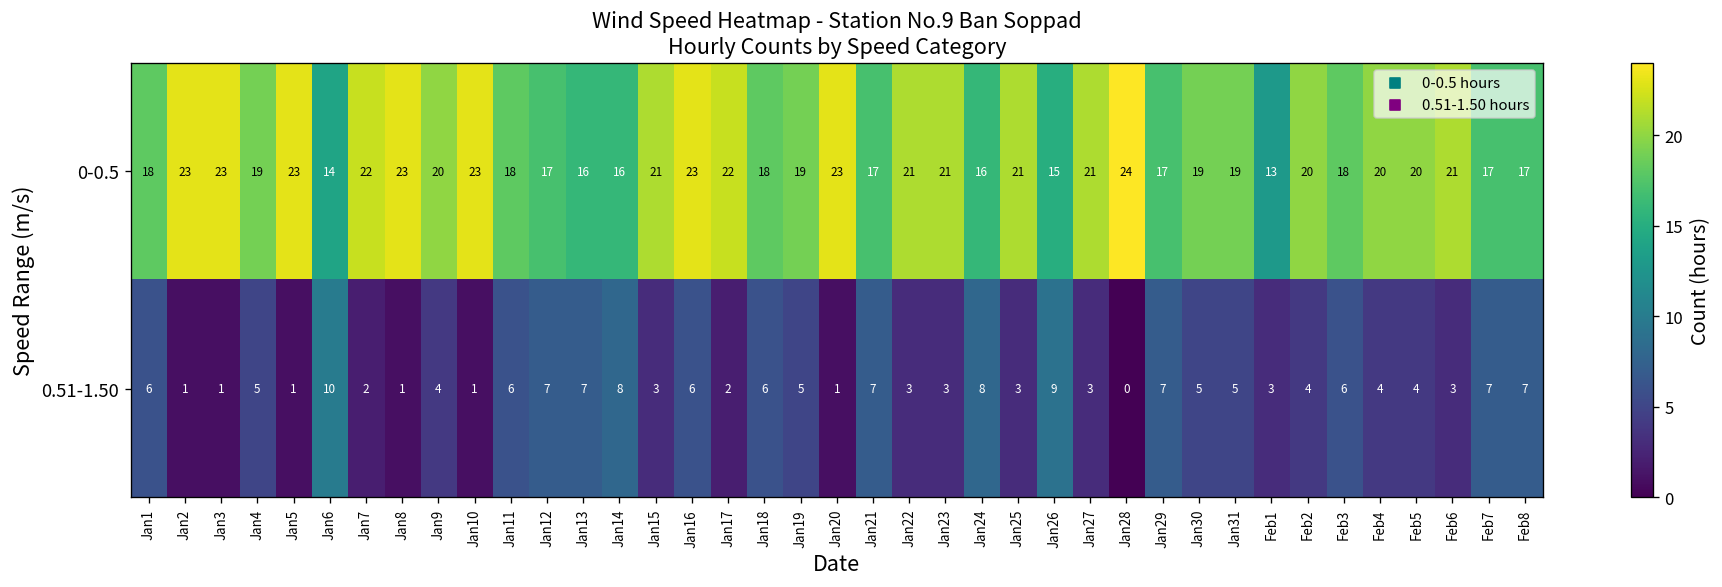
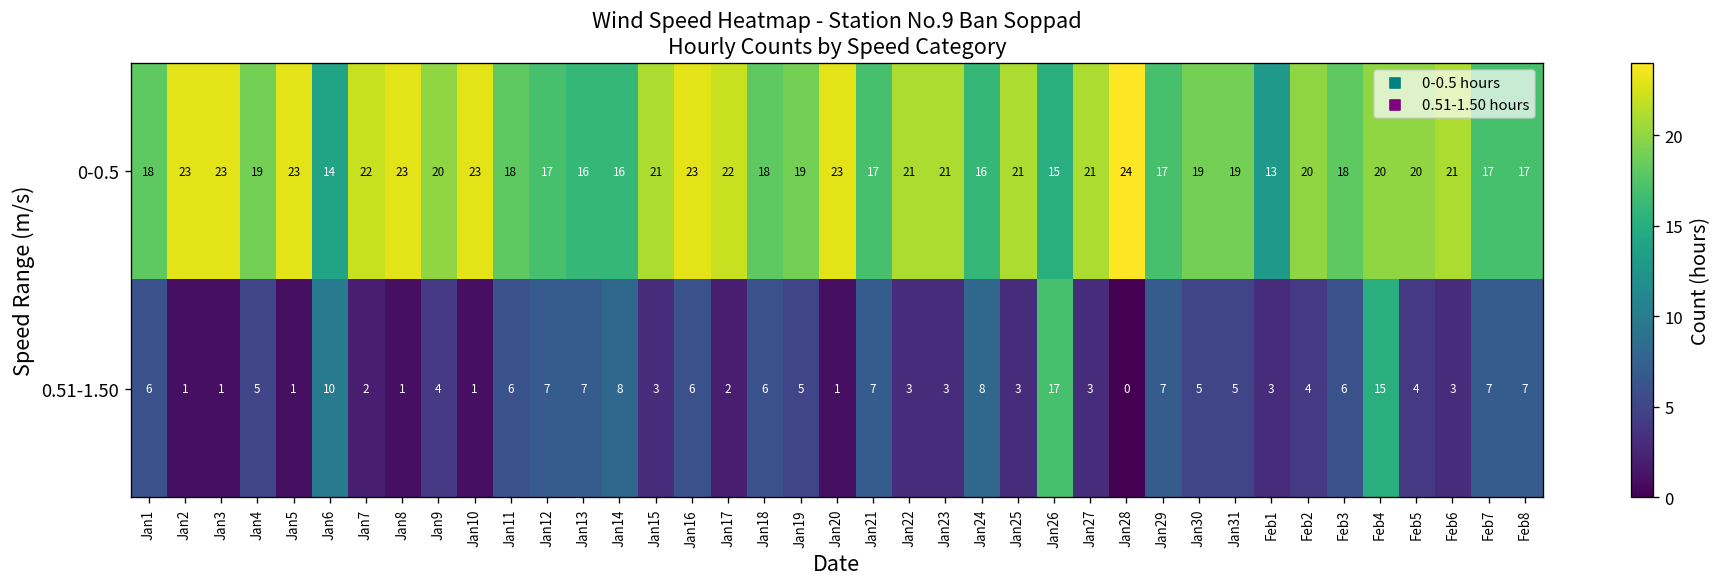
0.51-1.50, Jan26: 9 -> 17
0.51-1.50, Feb4: 4 -> 15
